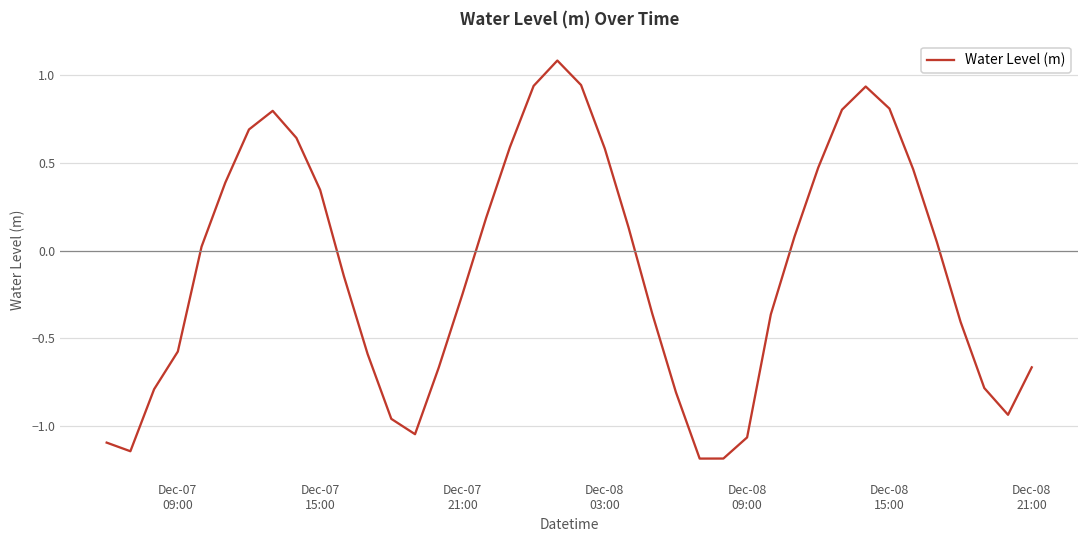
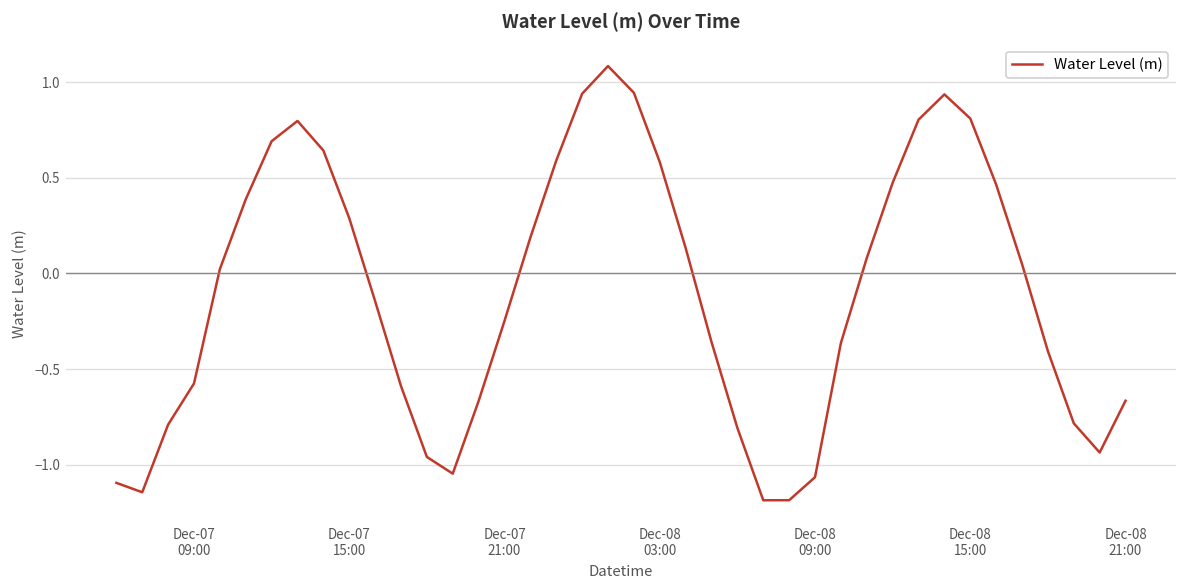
Dec-07 15:00: 0.35 -> 0.29
